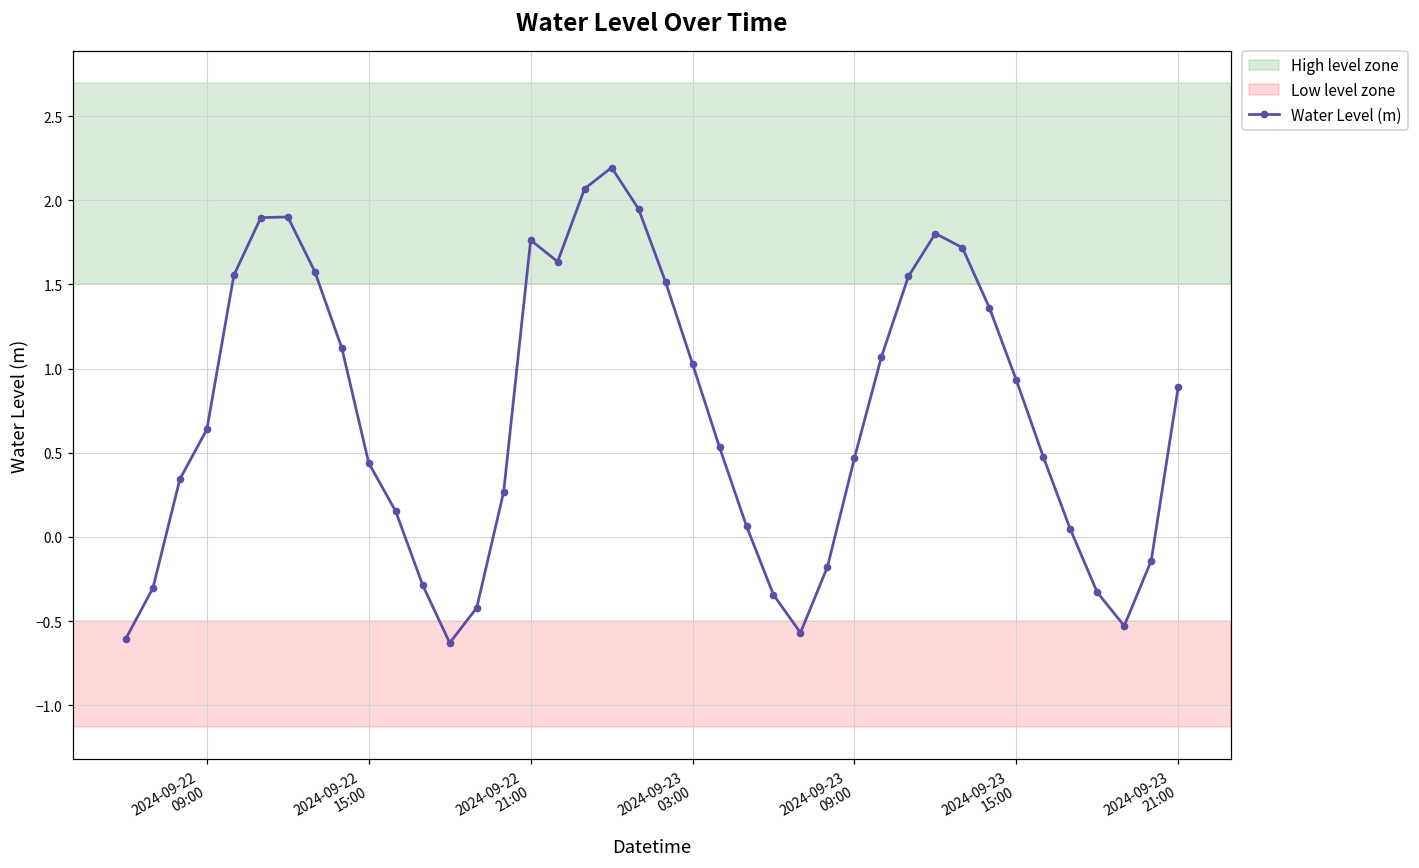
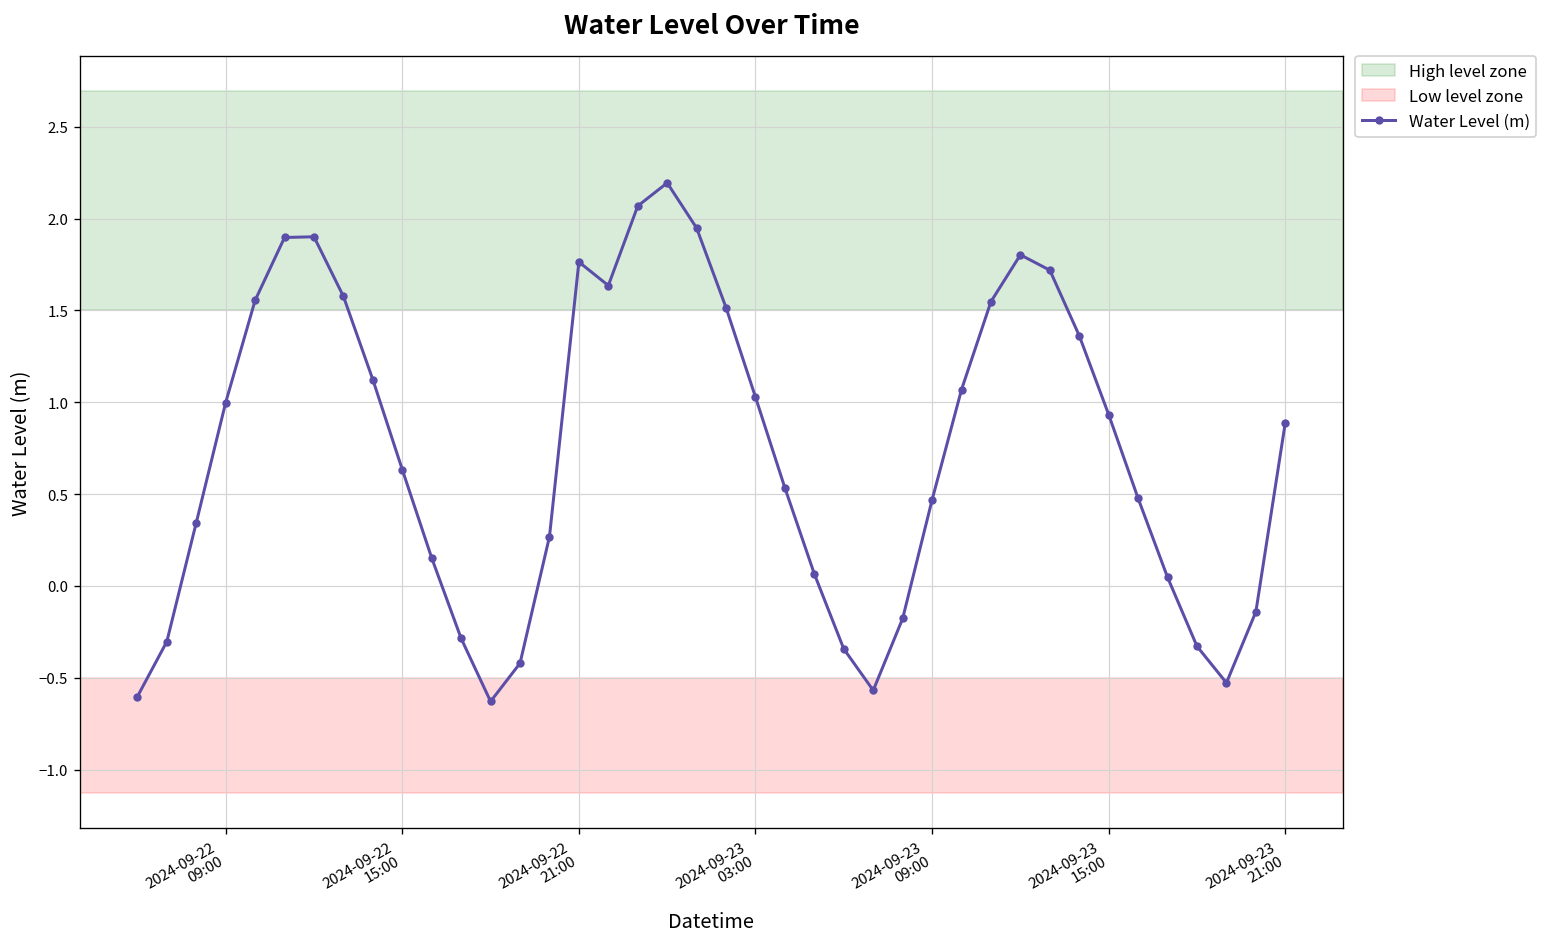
2024-09-22 09:00: 0.64 -> 1.00
2024-09-22 15:00: 0.44 -> 0.63
